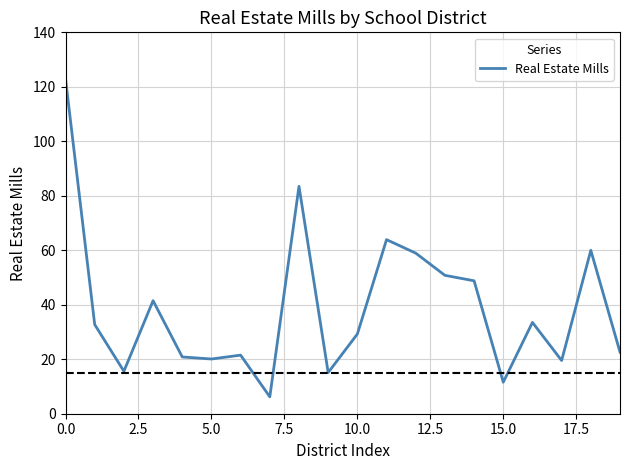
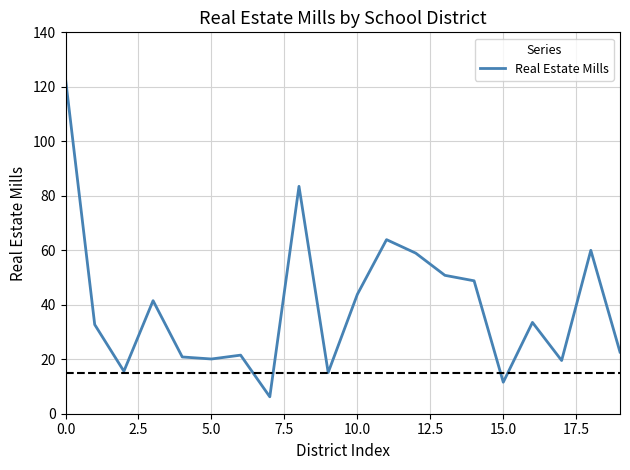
10.0: 29 -> 44
